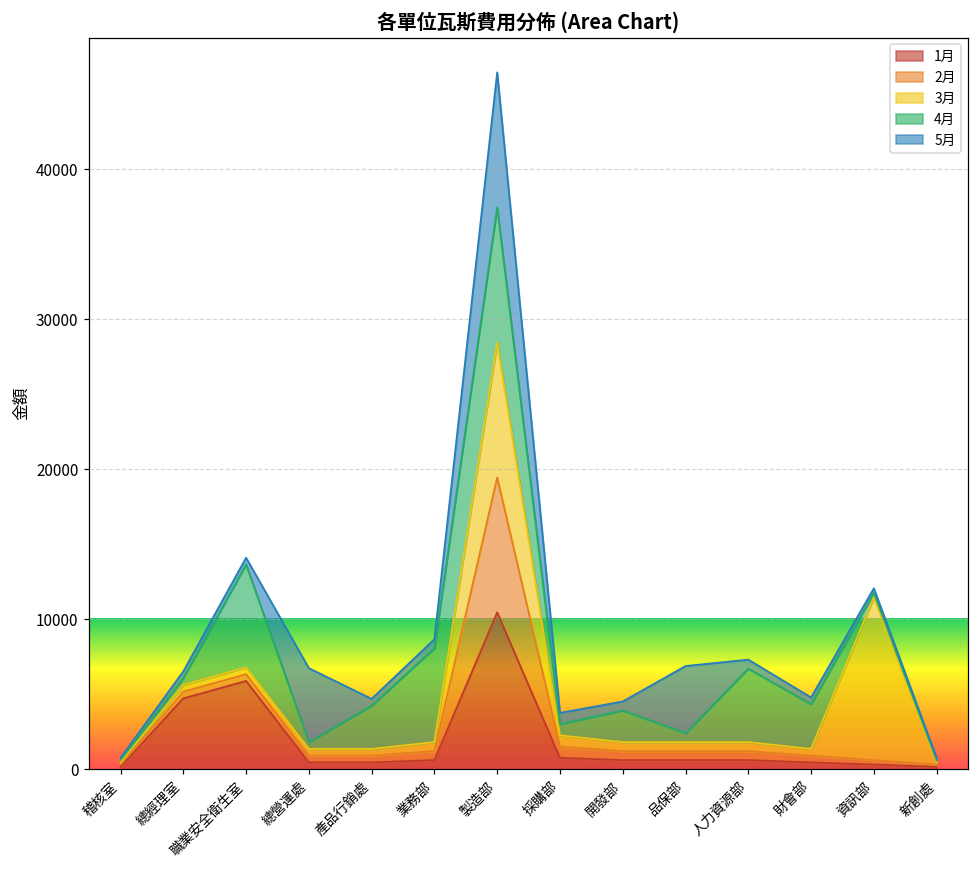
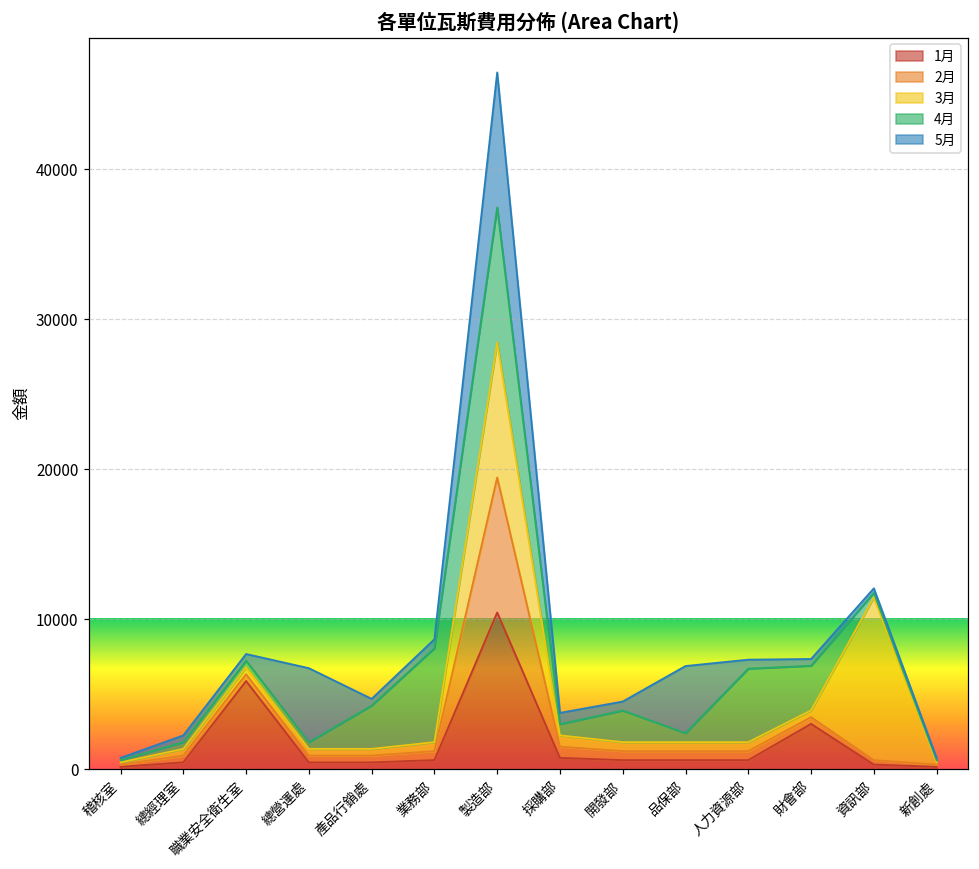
1月, 總經理室: 4700 -> 500
4月, 職業安全衛生室: 6900 -> 500
1月, 財會部: 500 -> 3000
